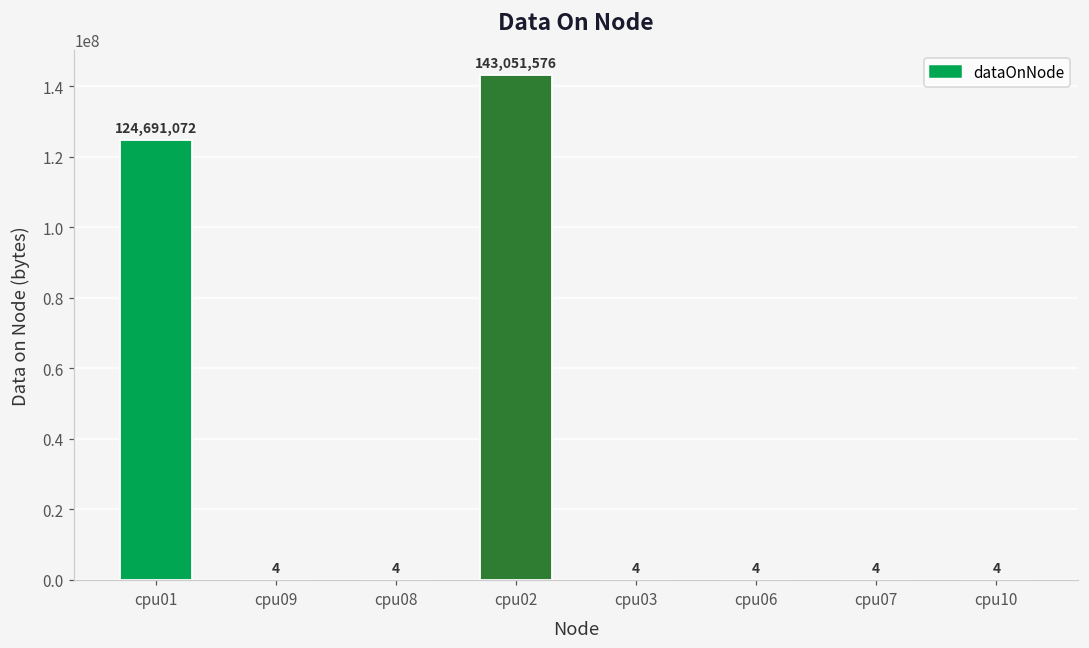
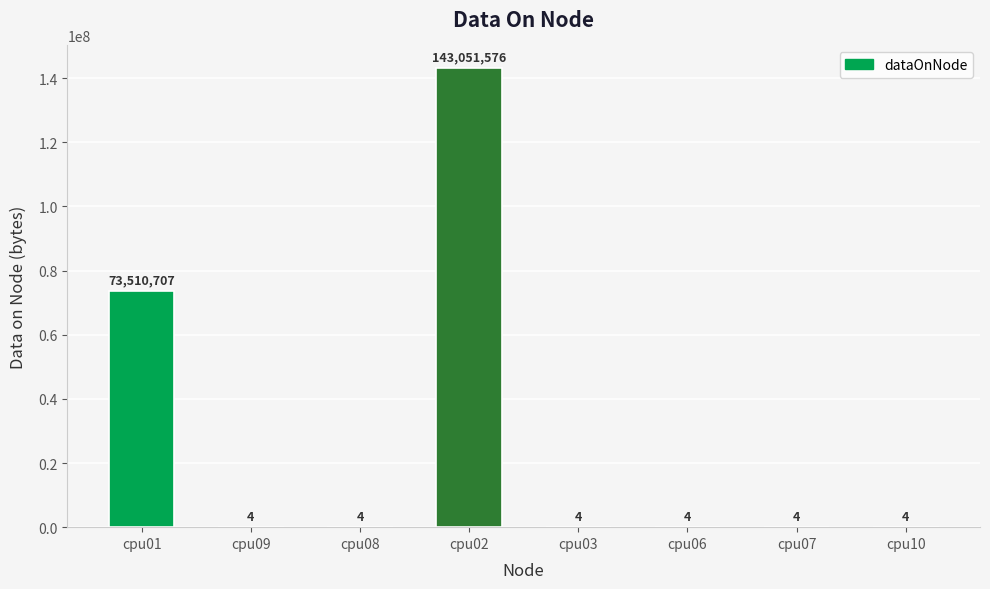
cpu01: 124,691,072 -> 73,510,707
